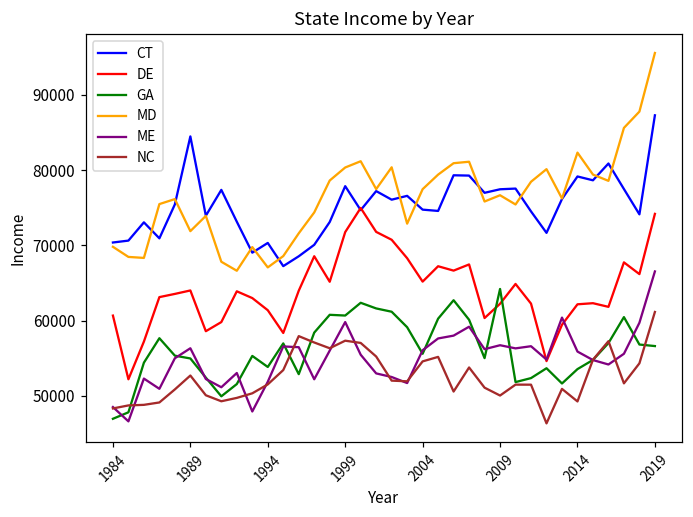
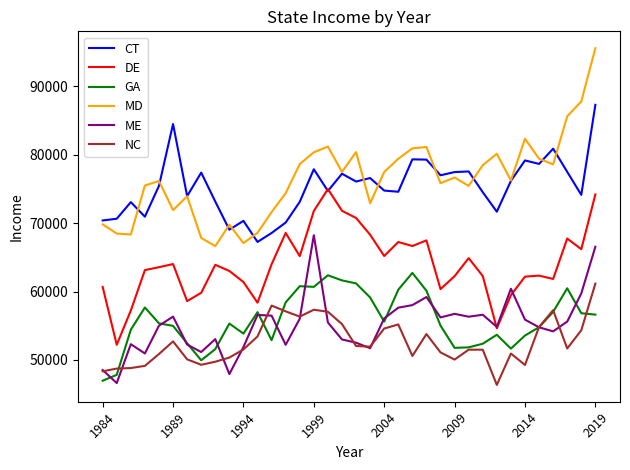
ME, 1999: 60000 -> 68000
GA, 2009: 64000 -> 52000
